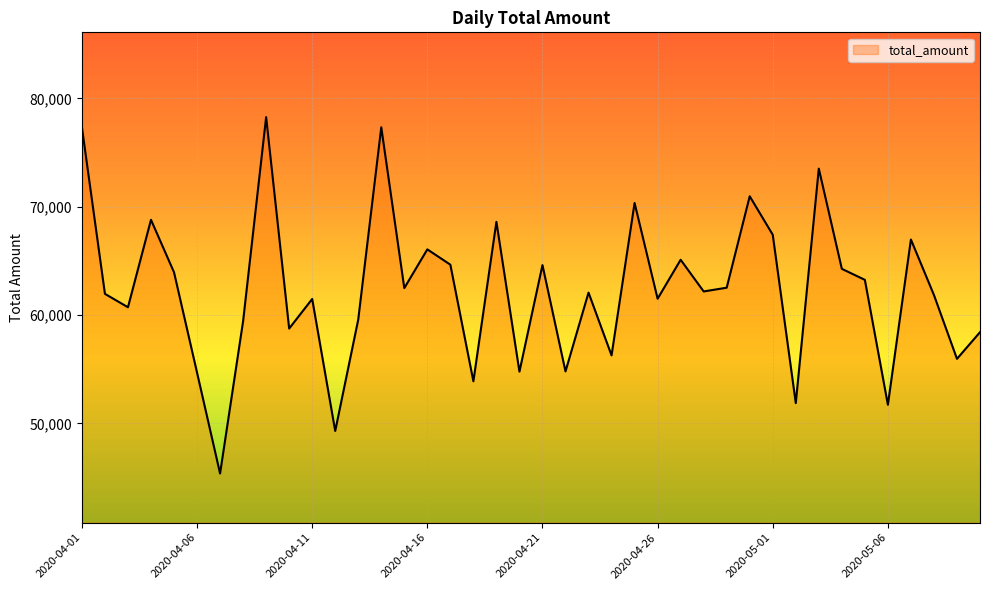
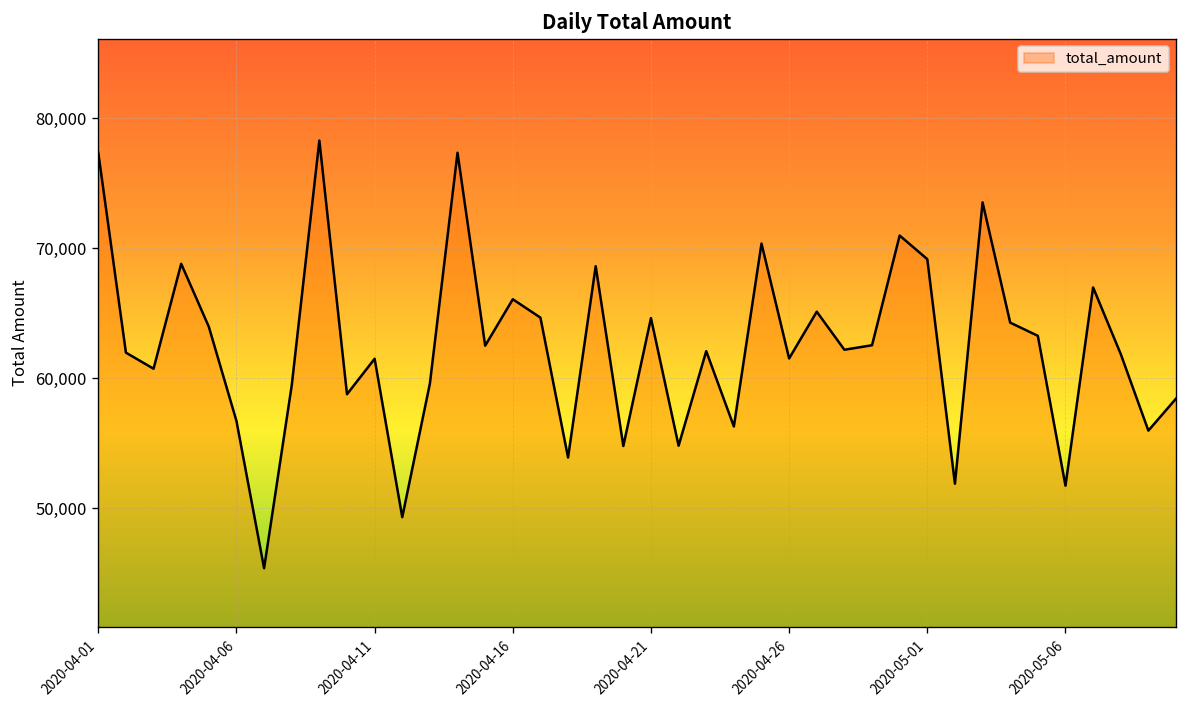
2020-04-06: 54,700 -> 56,700
2020-05-01: 67,400 -> 69,100
